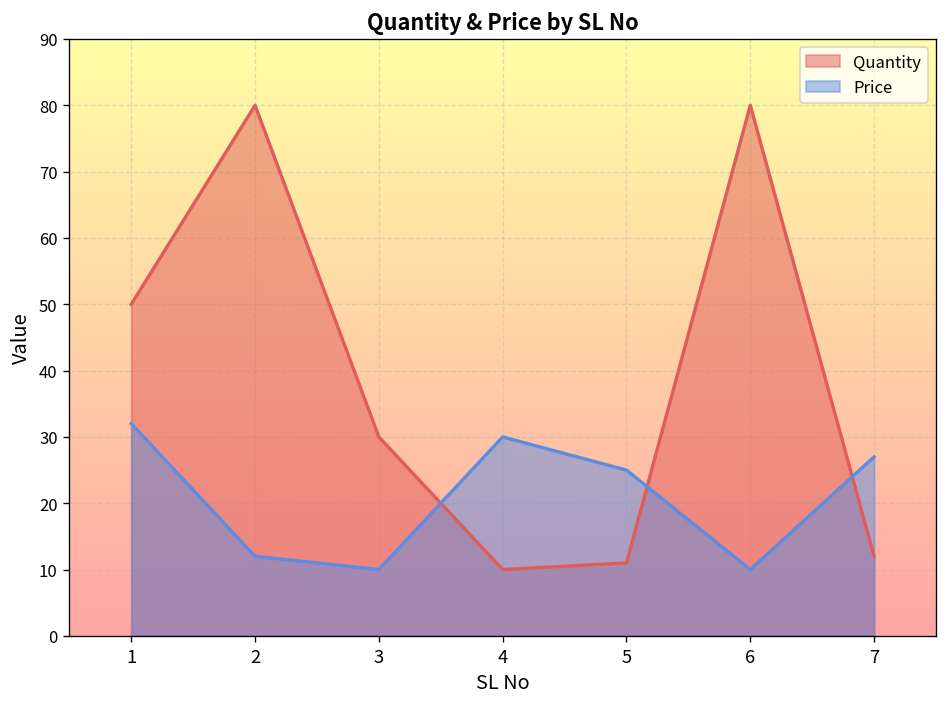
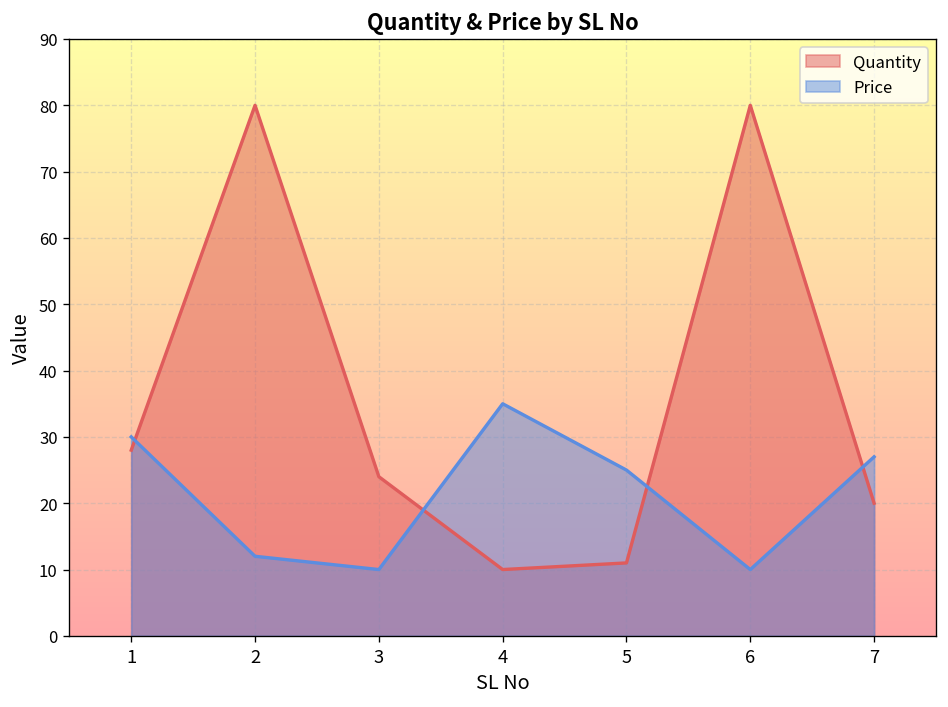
Quantity, 1: 50 -> 28
Price, 1: 32 -> 30
Quantity, 3: 30 -> 24
Price, 4: 30 -> 35
Quantity, 7: 12 -> 20
